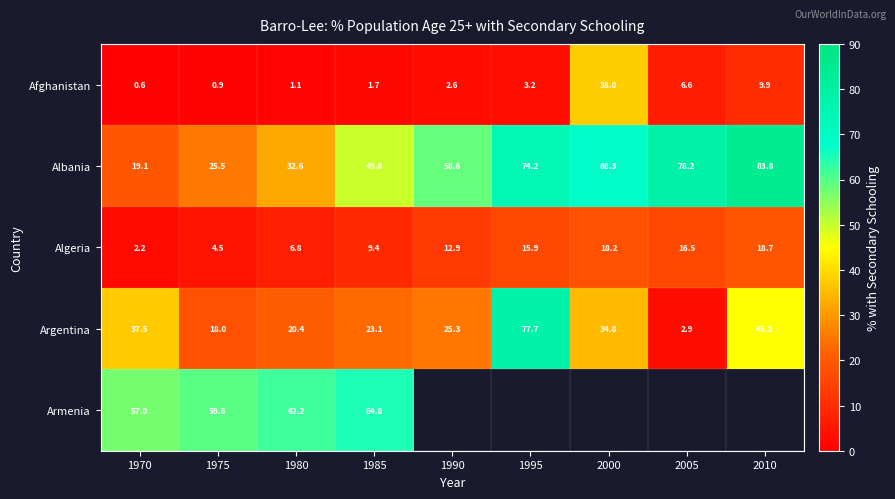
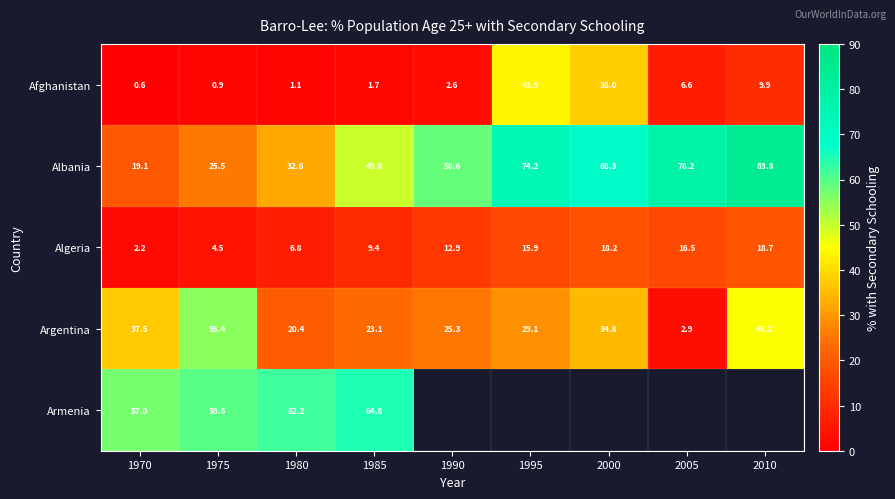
Afghanistan, 1995: 3.2 -> 43.9
Argentina, 1975: 18.0 -> 55.4
Argentina, 1995: 77.7 -> 29.1
